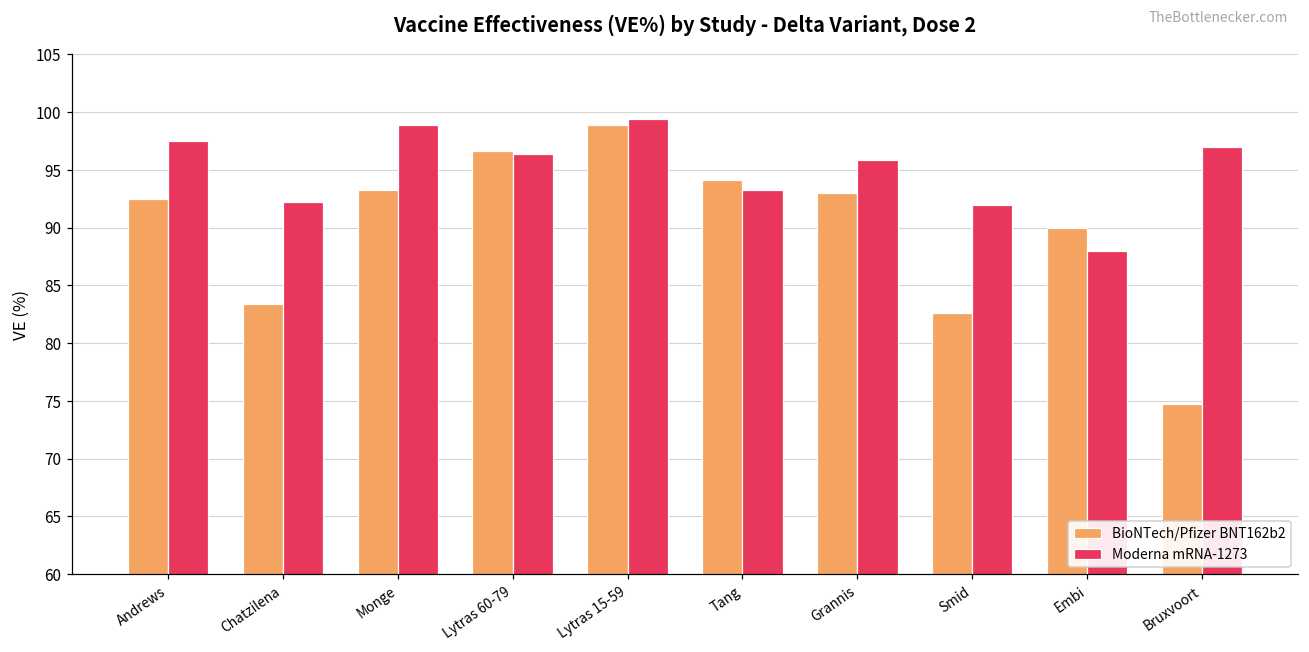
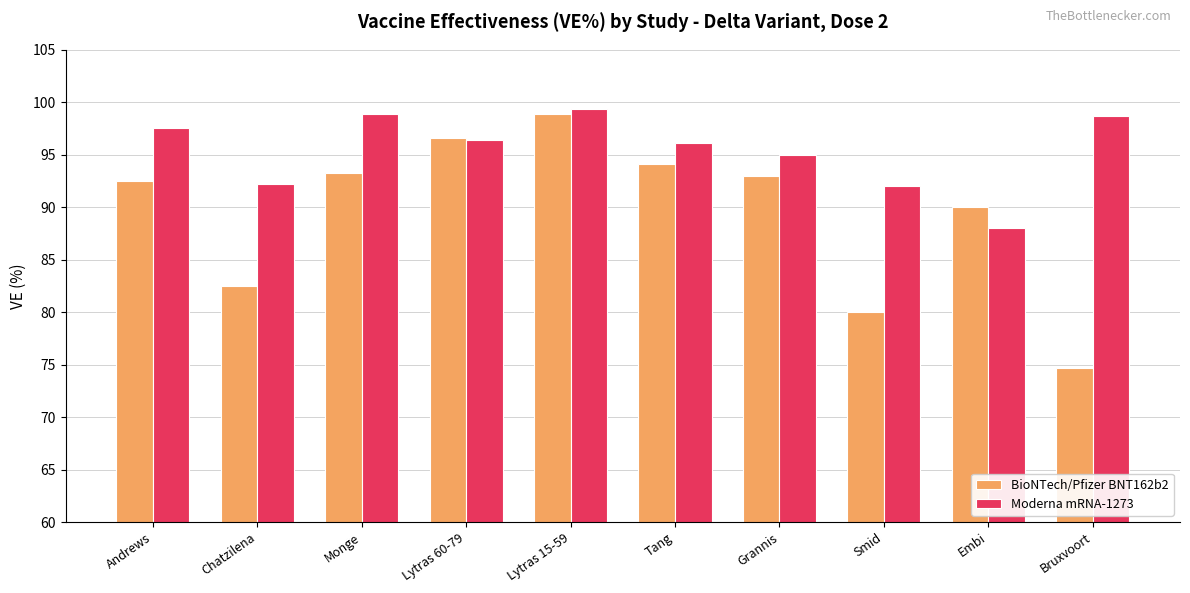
BioNTech/Pfizer BNT162b2, Chatzilena: 83.4 -> 82.5
Moderna mRNA-1273, Tang: 93.3 -> 96.1
Moderna mRNA-1273, Grannis: 95.9 -> 95.0
BioNTech/Pfizer BNT162b2, Smid: 82.6 -> 80.0
Moderna mRNA-1273, Bruxvoort: 97.0 -> 98.7
